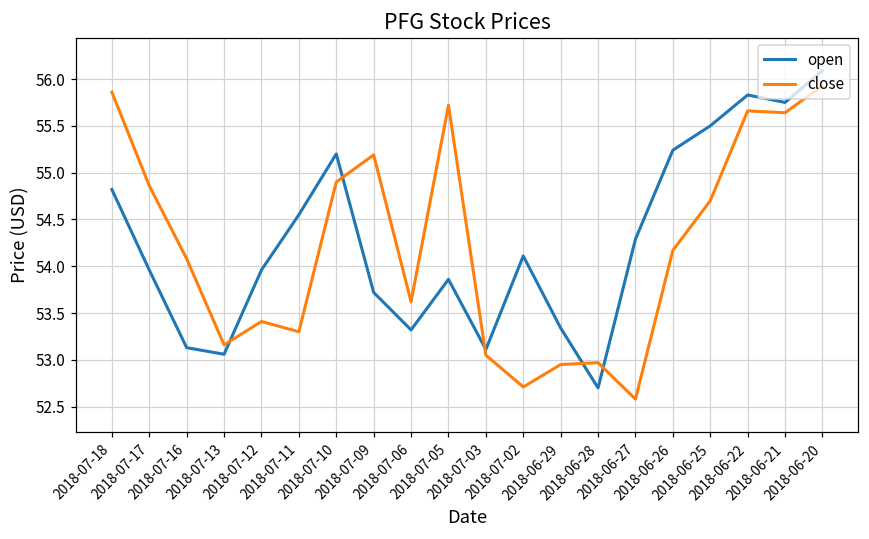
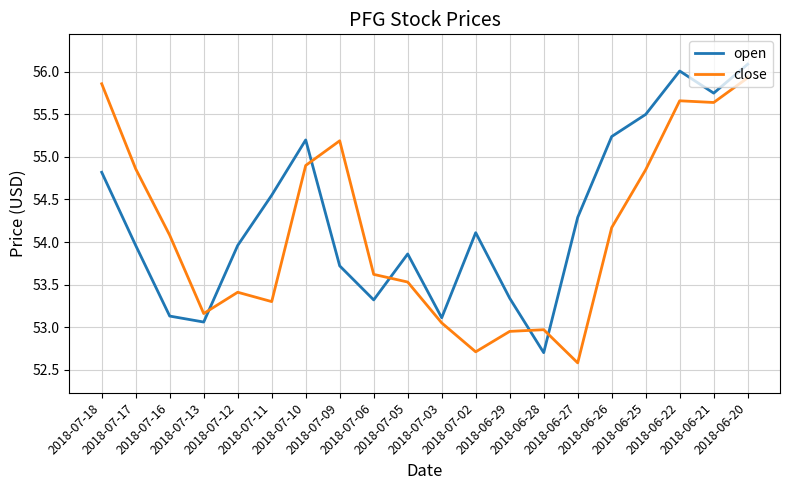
close, 2018-07-05: 55.7 -> 53.5
close, 2018-06-25: 54.7 -> 54.9
open, 2018-06-22: 55.8 -> 56.0
